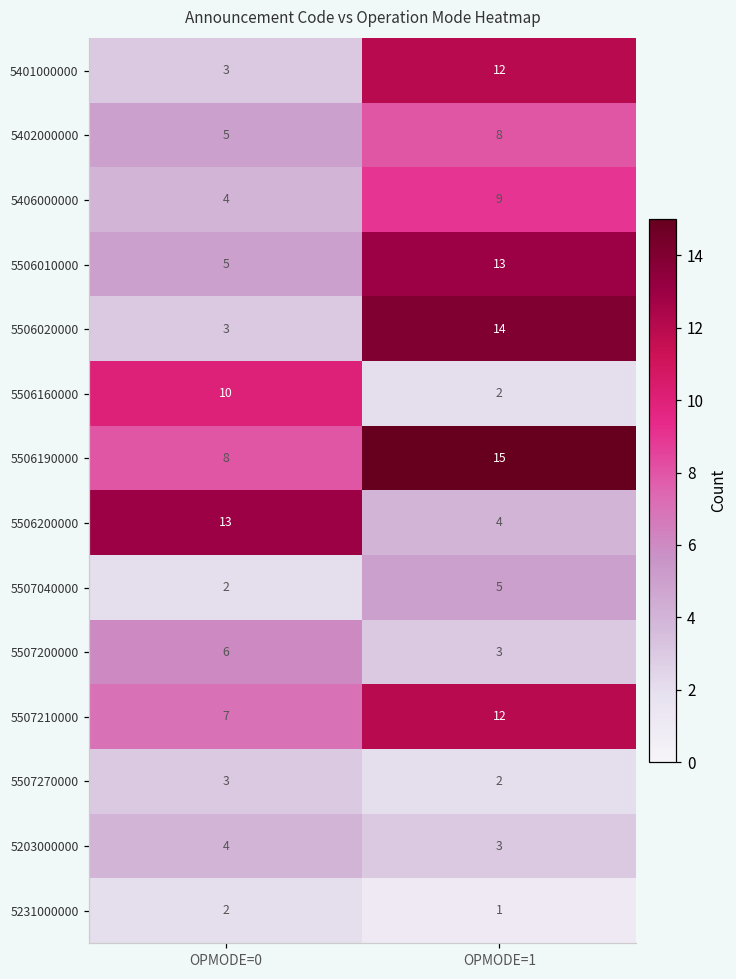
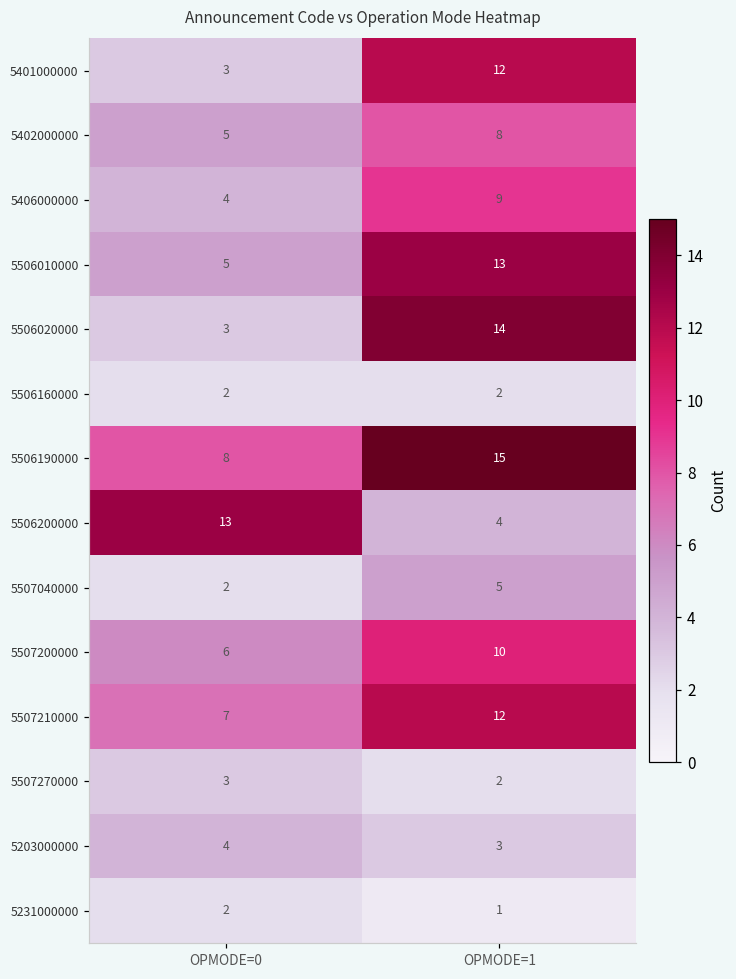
5506160000, OPMODE=0: 10 -> 2
5507200000, OPMODE=1: 3 -> 10
